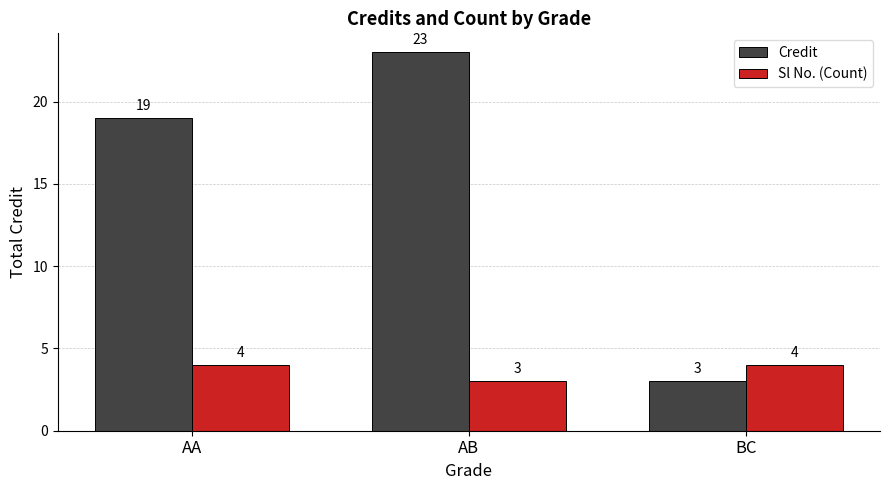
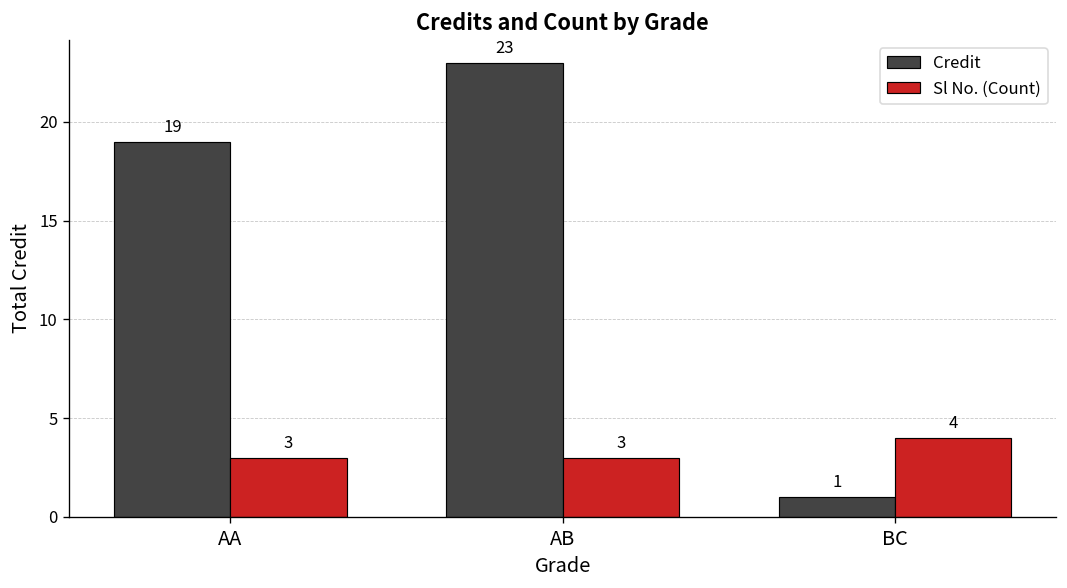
Sl No. (Count), AA: 4 -> 3
Credit, BC: 3 -> 1
